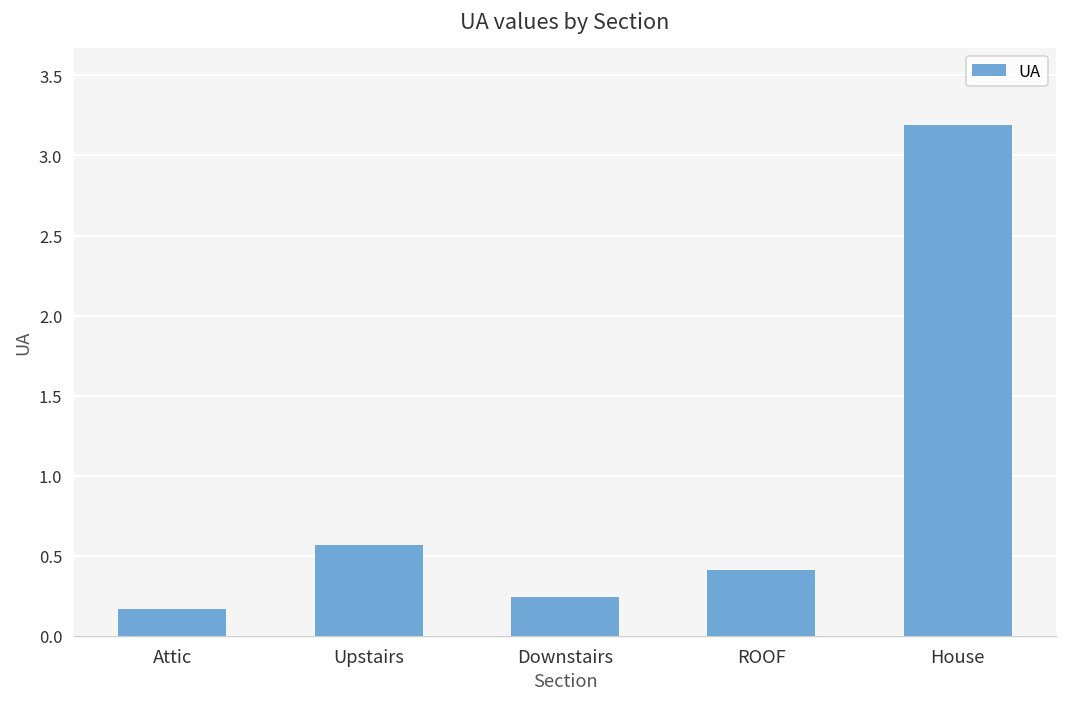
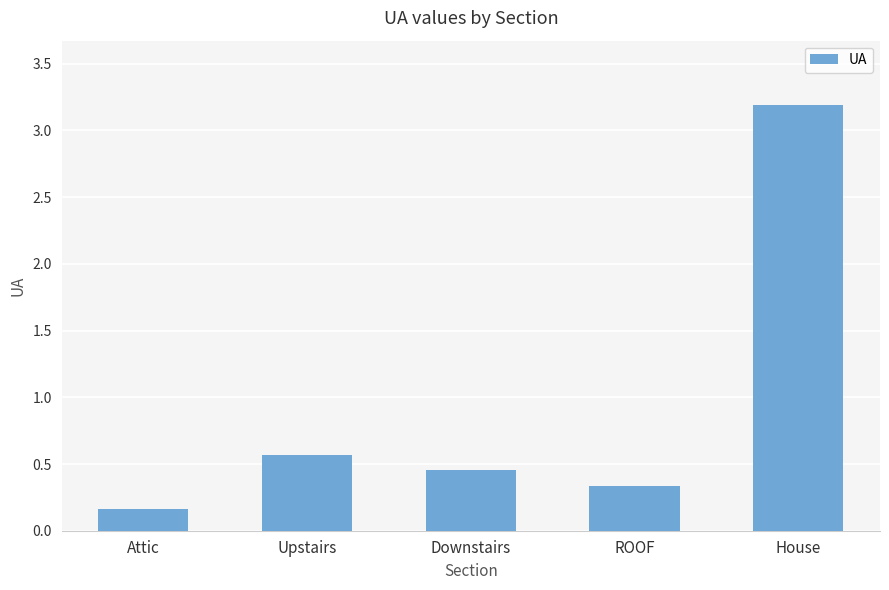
Downstairs: 0.24 -> 0.46
ROOF: 0.41 -> 0.34
